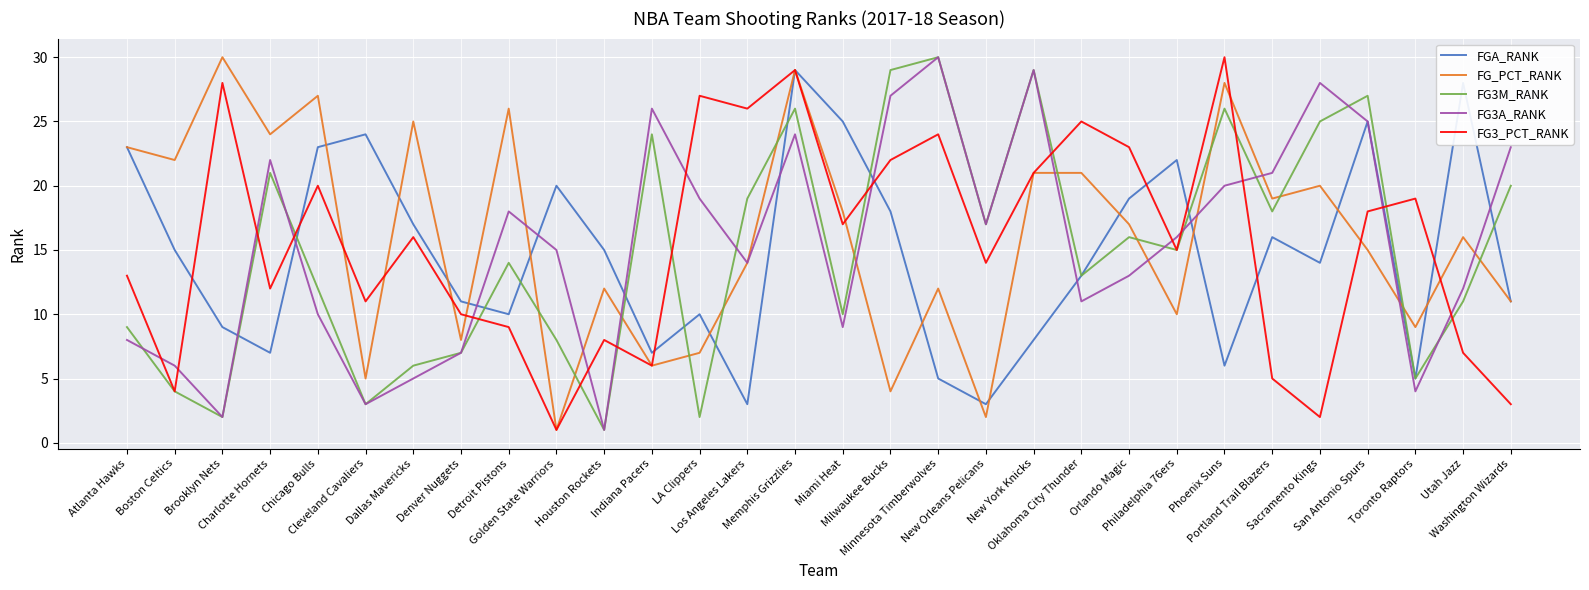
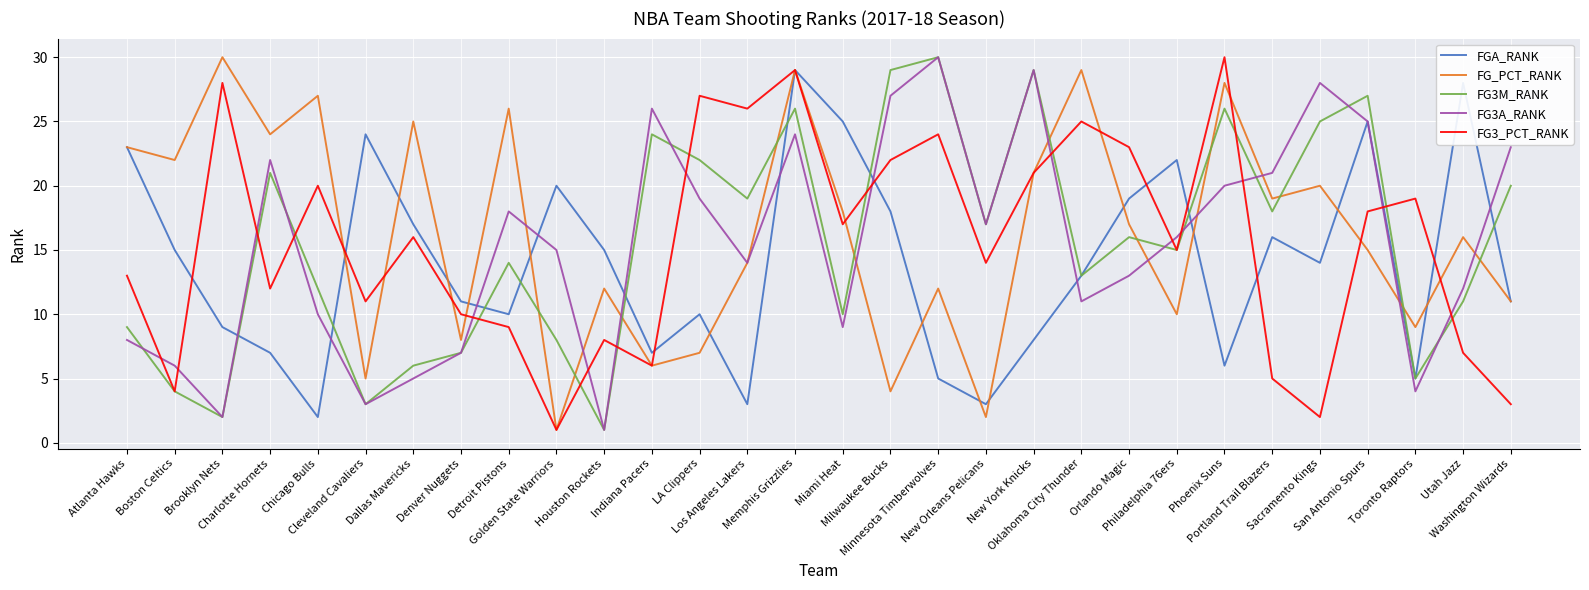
FGA_RANK, Chicago Bulls: 23 -> 2
FG3M_RANK, LA Clippers: 2 -> 22
FG_PCT_RANK, Oklahoma City Thunder: 21 -> 29
